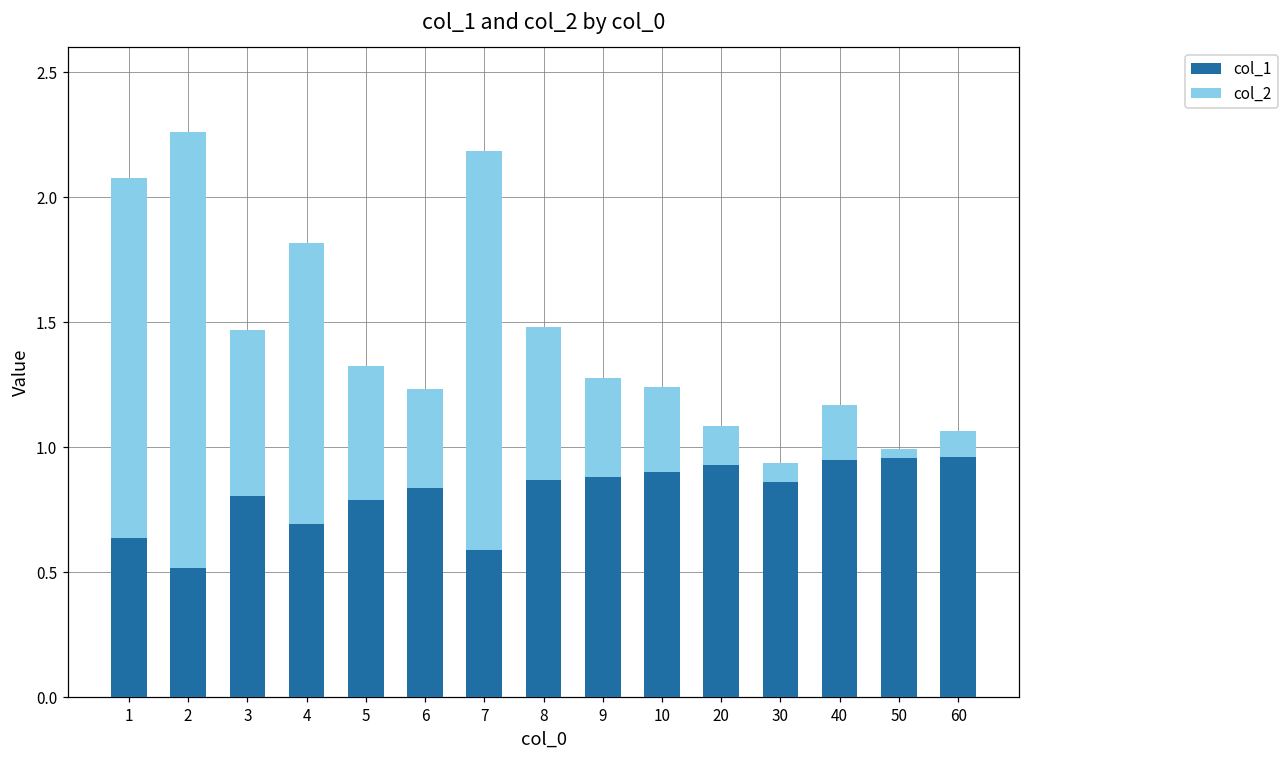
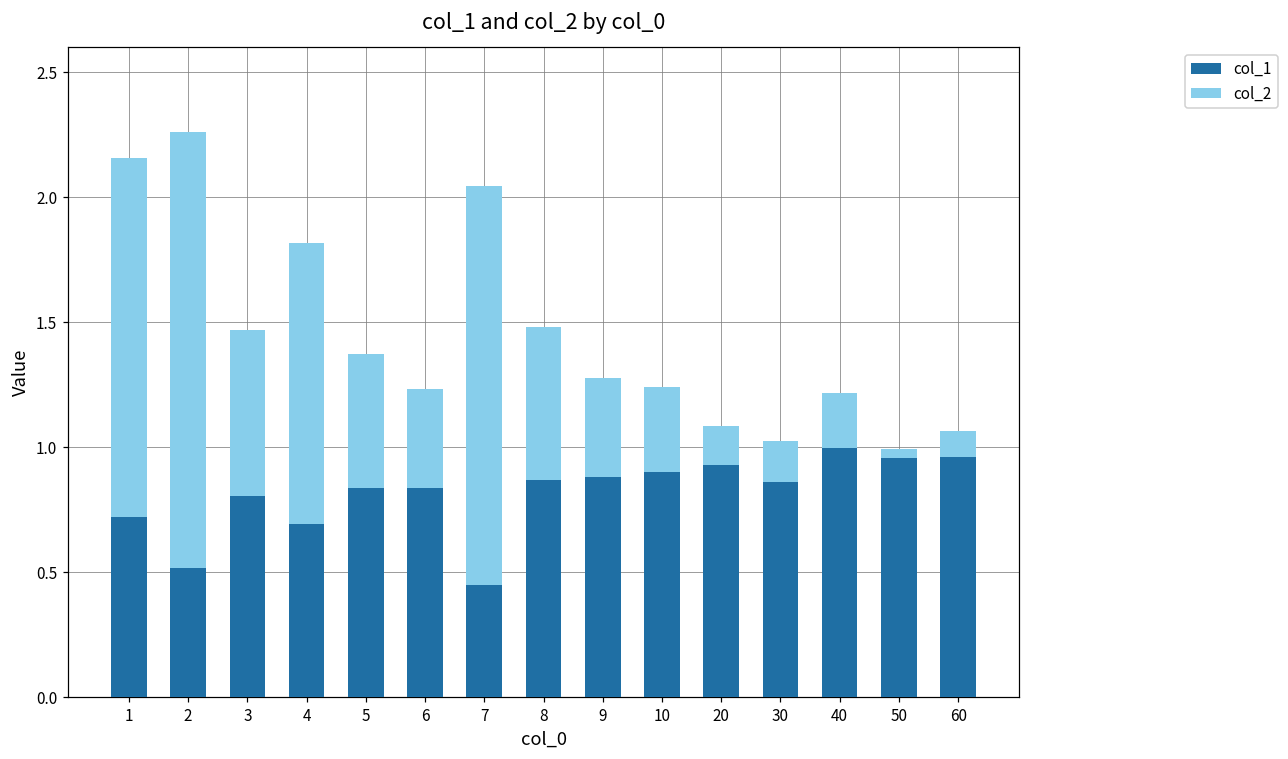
col_1, 1: 0.64 -> 0.72
col_1, 5: 0.79 -> 0.84
col_1, 7: 0.59 -> 0.45
col_2, 30: 0.08 -> 0.17
col_1, 40: 0.95 -> 1.00
